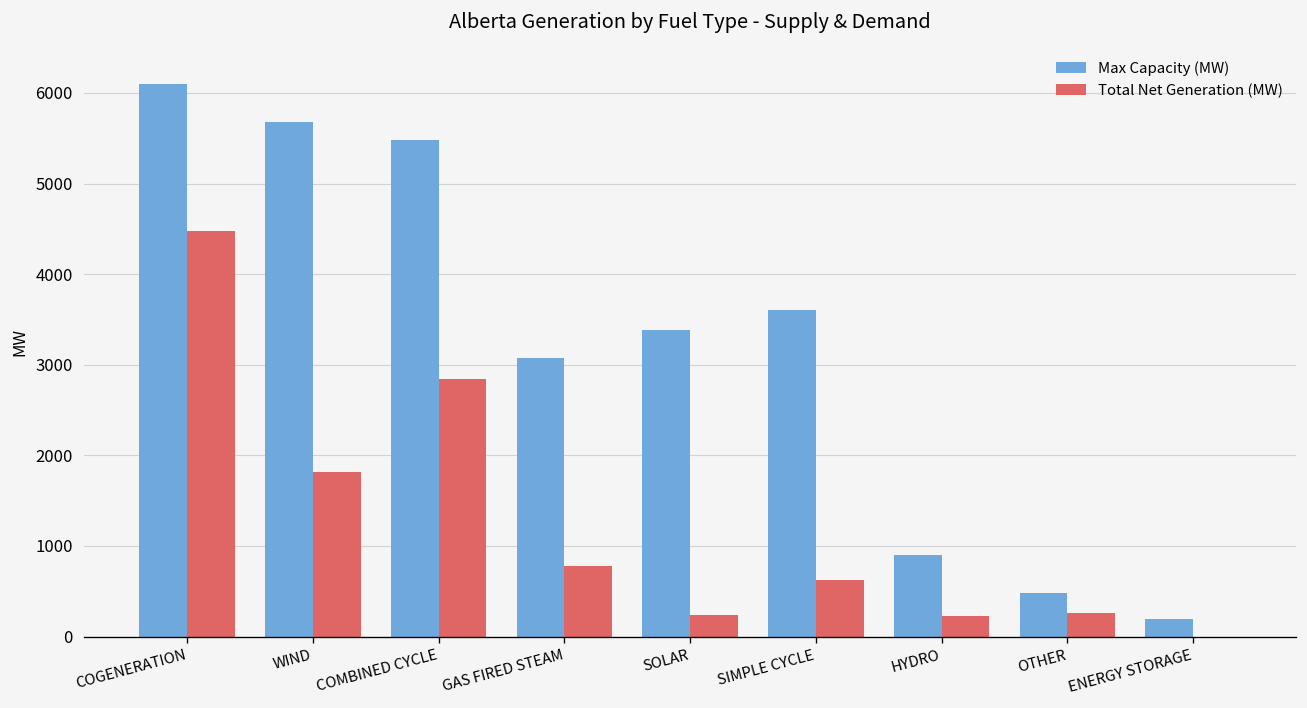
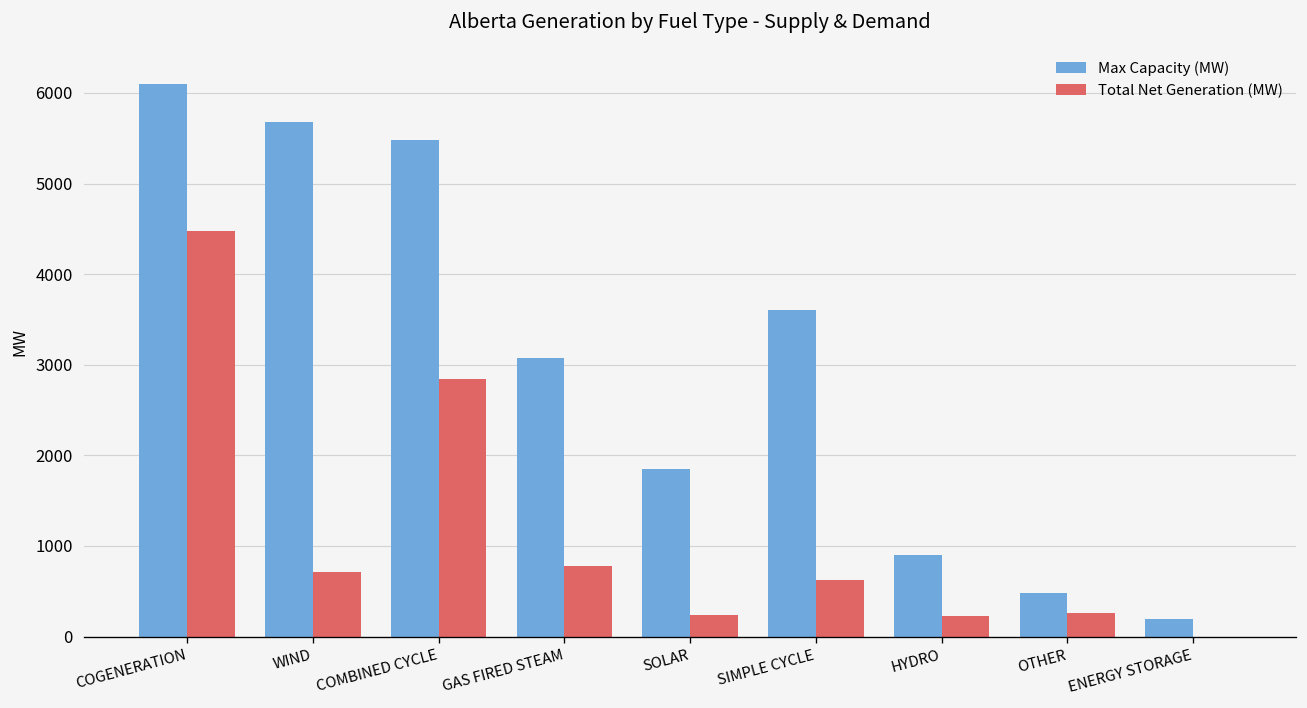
Total Net Generation (MW), WIND: 1800 -> 700
Max Capacity (MW), SOLAR: 3400 -> 1900
